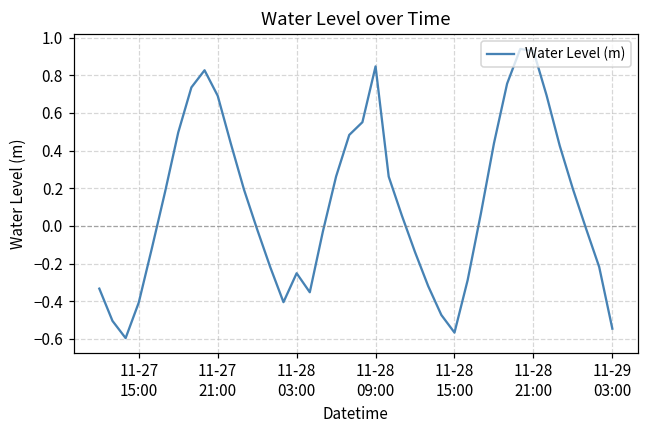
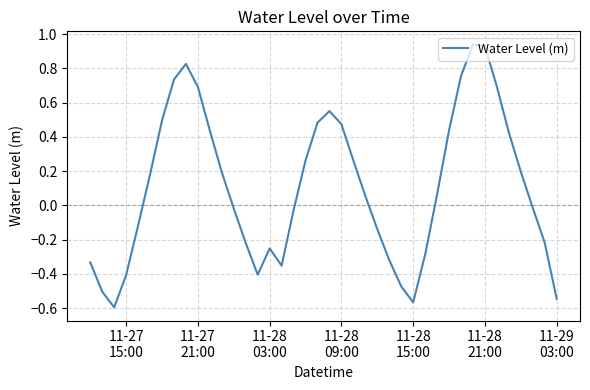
11-28 09:00: 0.85 -> 0.47
